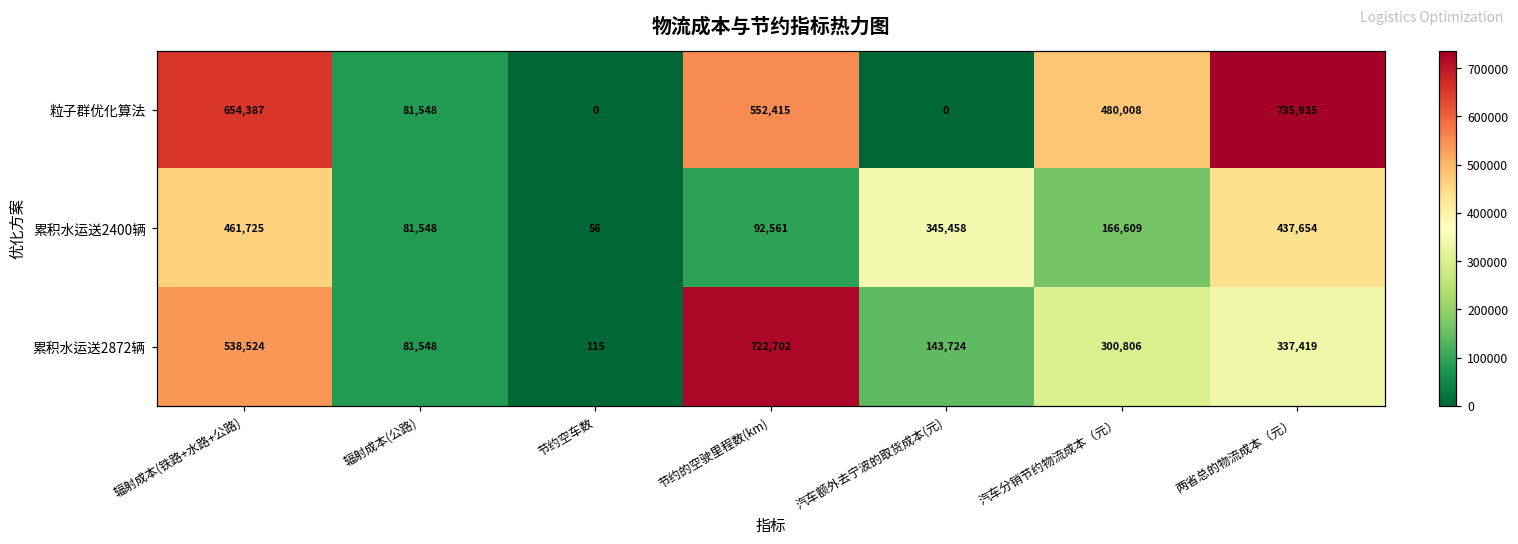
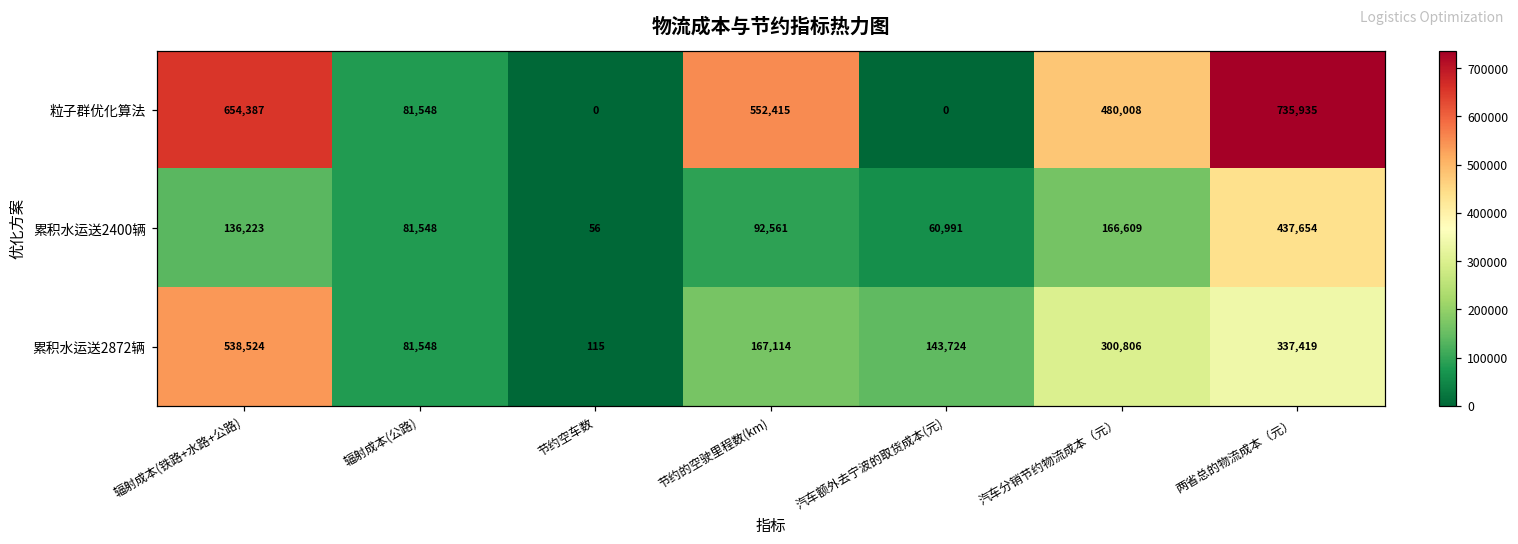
累积水运送2400辆, 辐射成本(铁路+水路+公路): 461,725 -> 136,223
累积水运送2400辆, 汽车额外去宁波的取货成本(元): 345,458 -> 60,991
累积水运送2872辆, 节约的空驶里程数(km): 722,702 -> 167,114
